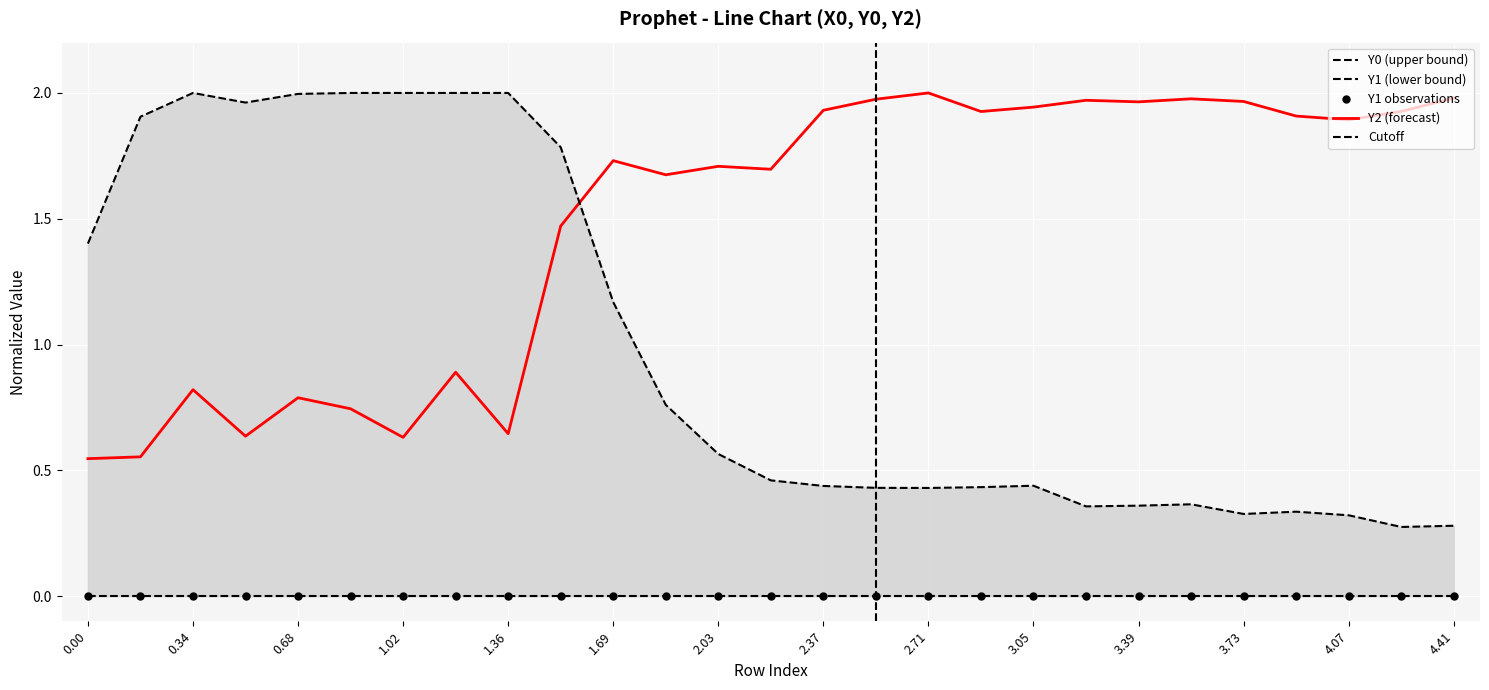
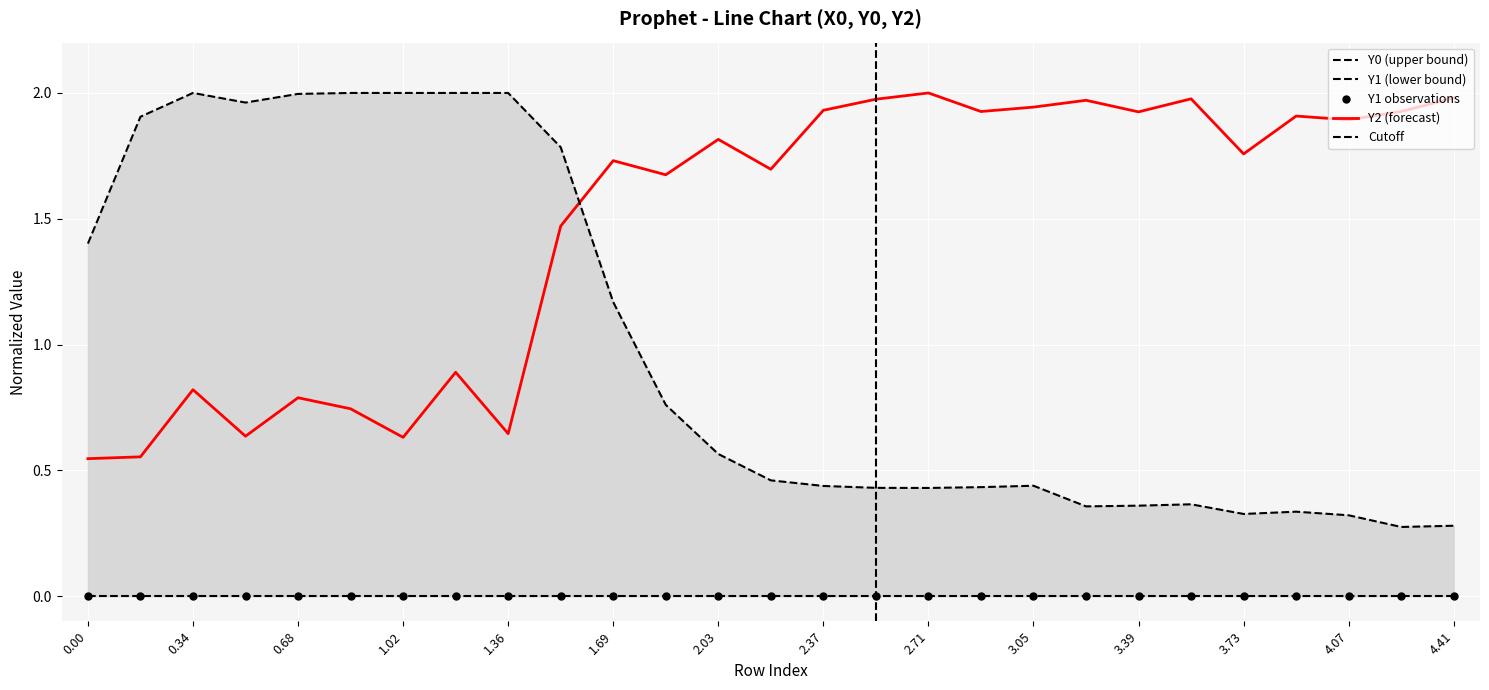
Y2 (forecast), 2.03: 1.71 -> 1.82
Y2 (forecast), 3.39: 1.96 -> 1.92
Y2 (forecast), 3.73: 1.97 -> 1.76
